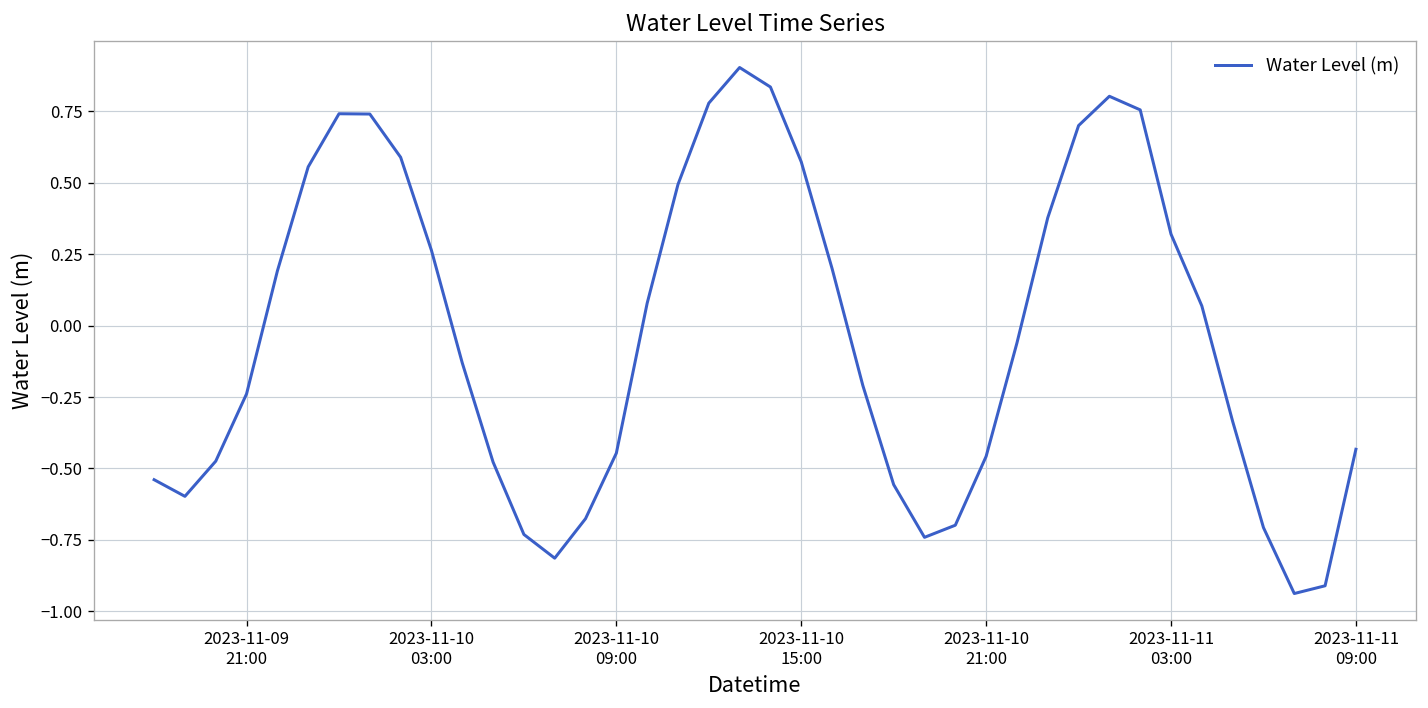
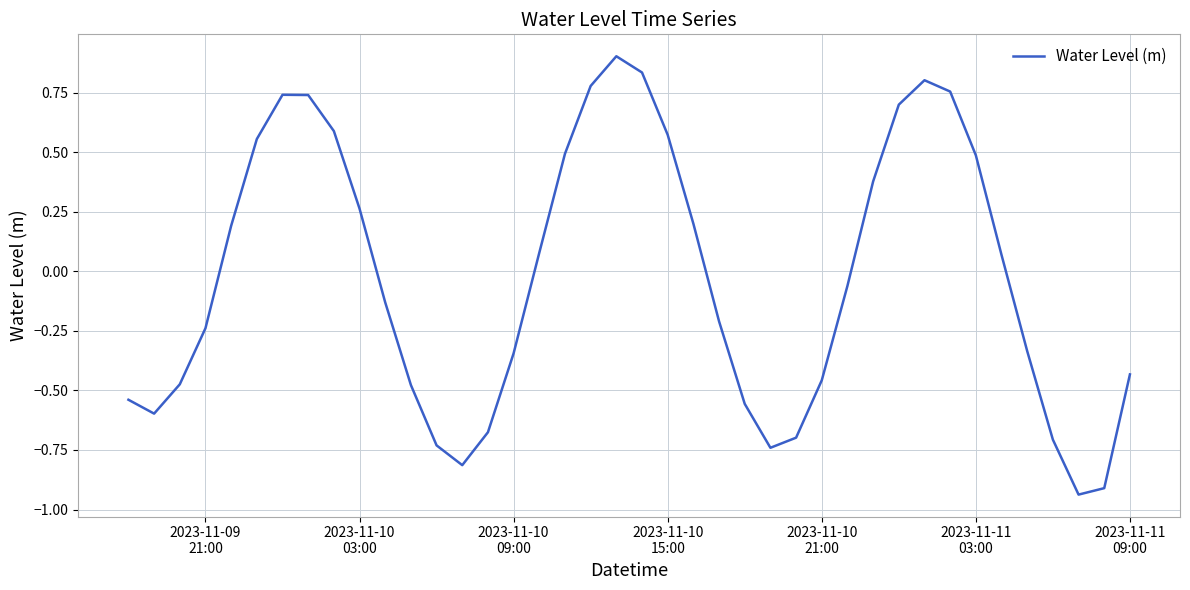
2023-11-10 09:00: -0.45 -> -0.34
2023-11-11 03:00: 0.32 -> 0.49
